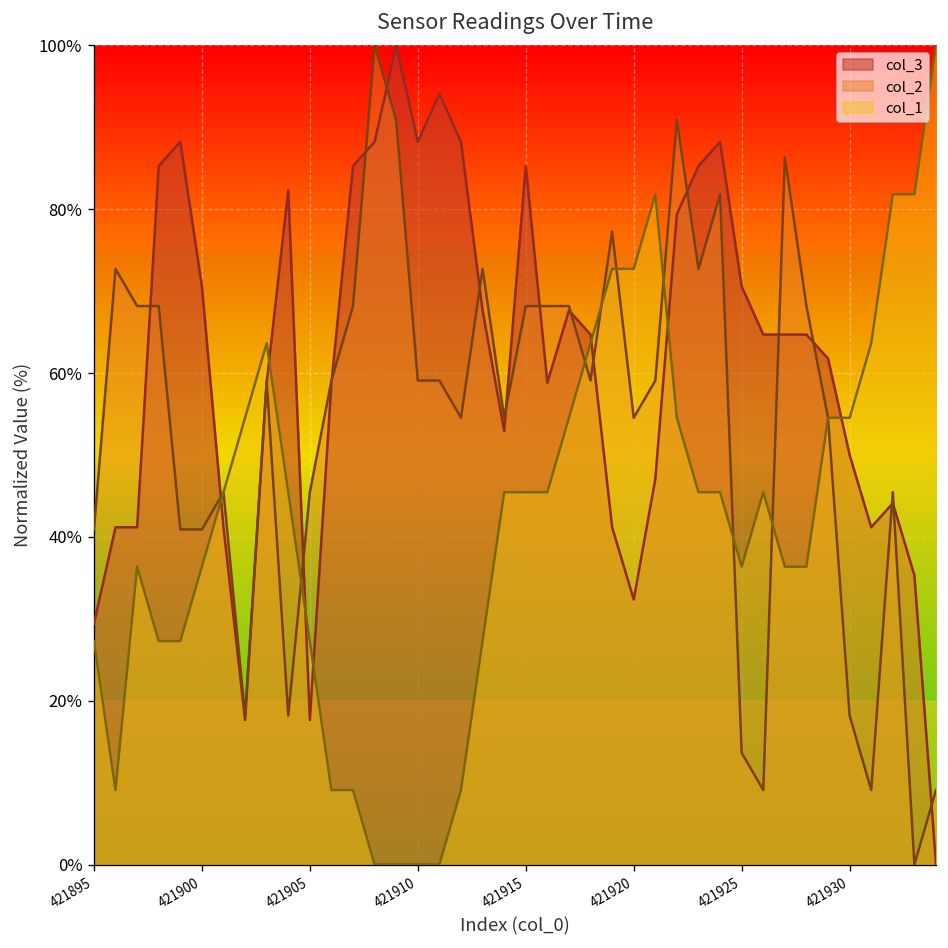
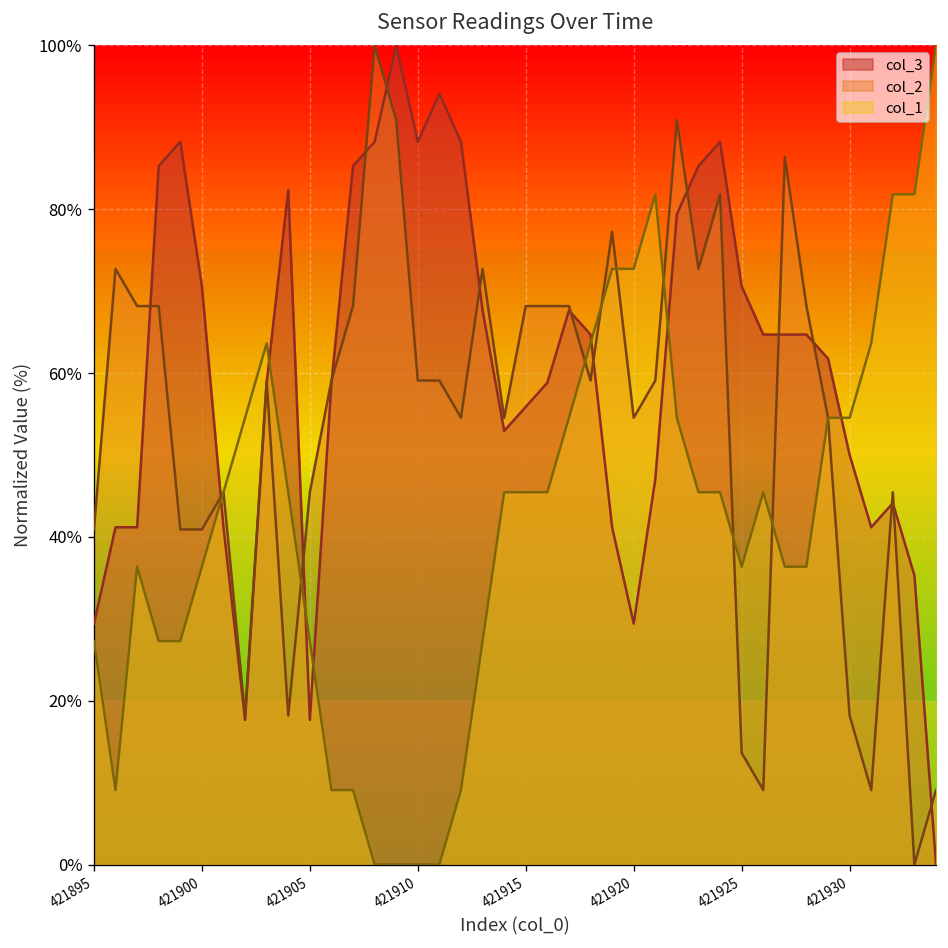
col_3, 421915: 85% -> 56%
col_3, 421920: 32% -> 29%
